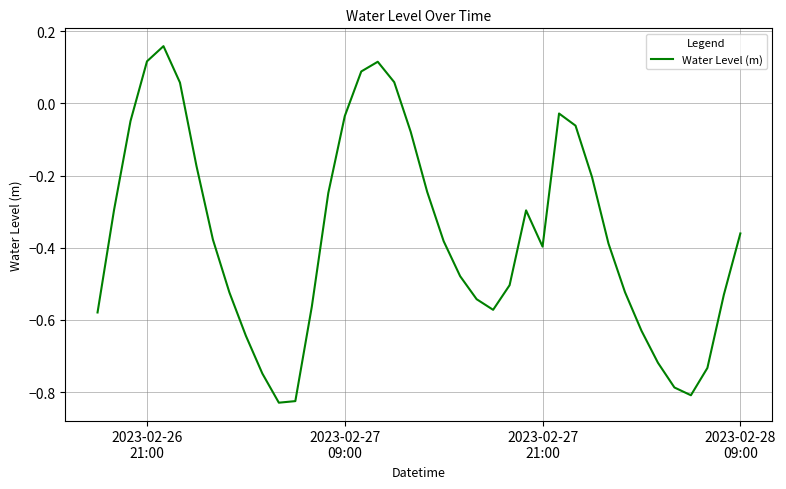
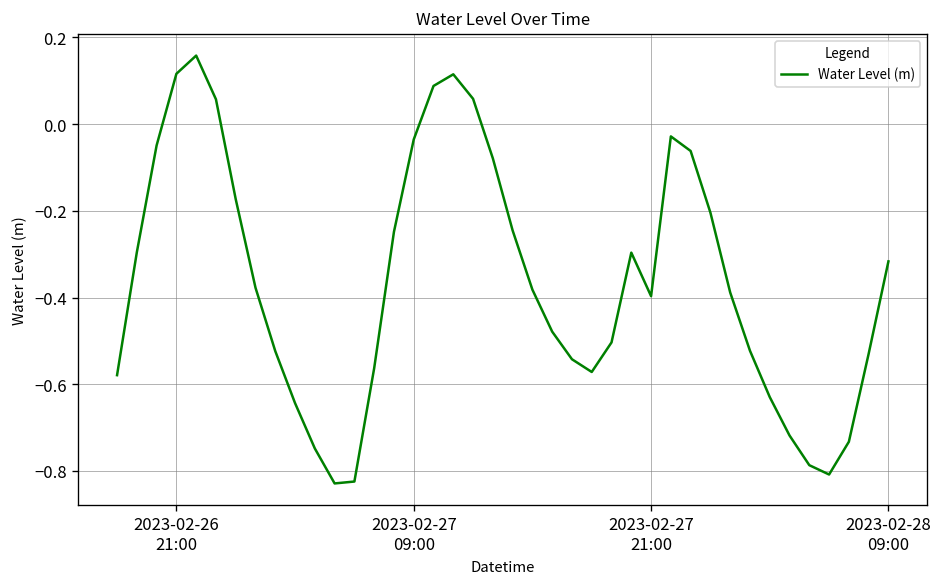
2023-02-28 09:00: -0.36 -> -0.32
